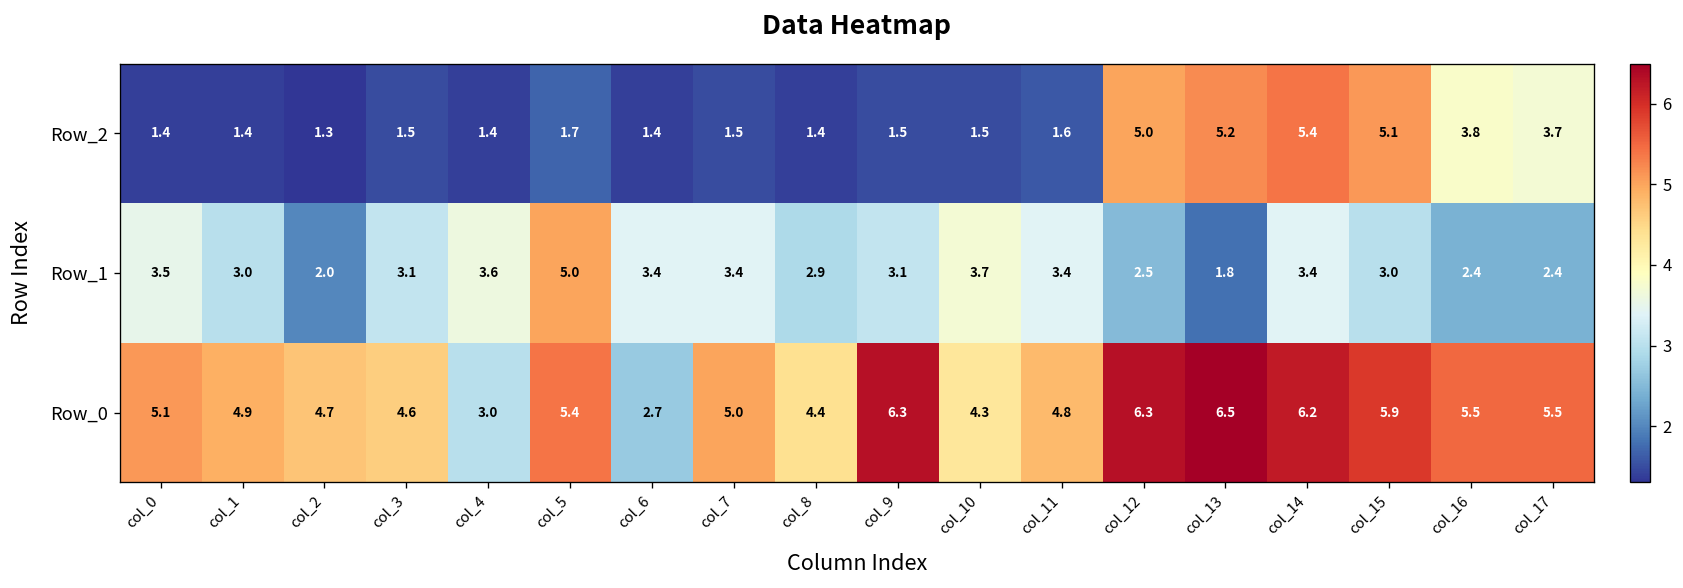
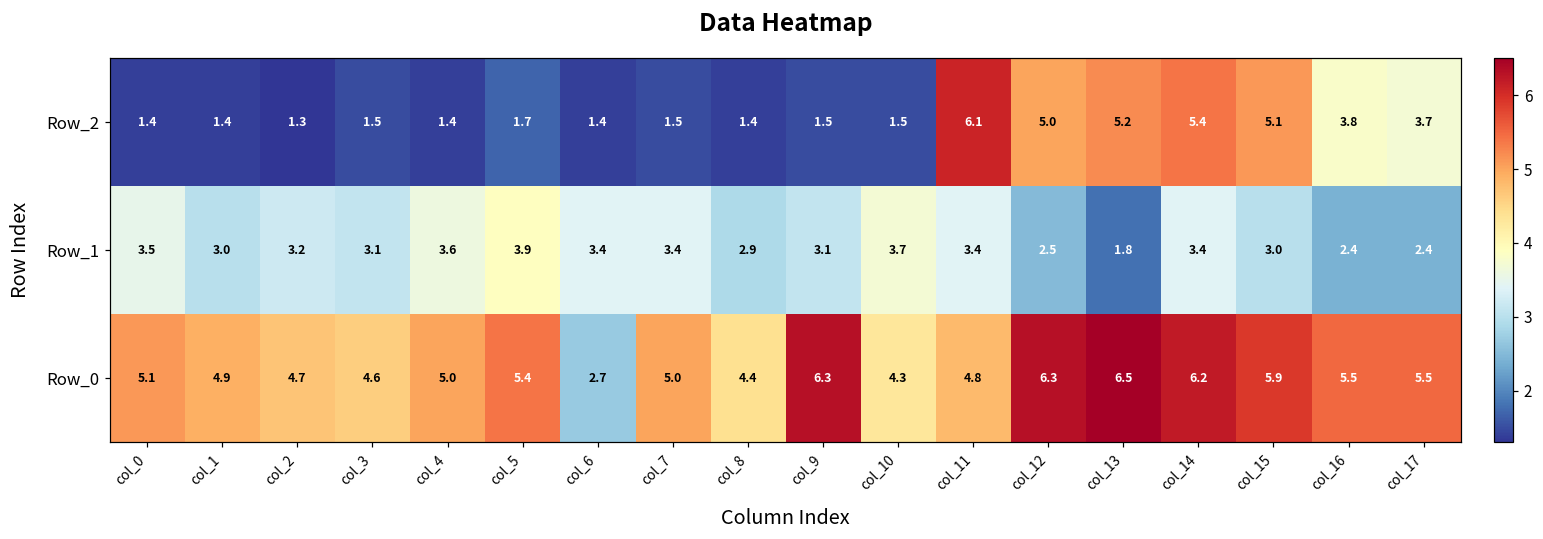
Row_2, col_11: 1.6 -> 6.1
Row_1, col_2: 2.0 -> 3.2
Row_1, col_5: 5.0 -> 3.9
Row_0, col_4: 3.0 -> 5.0
